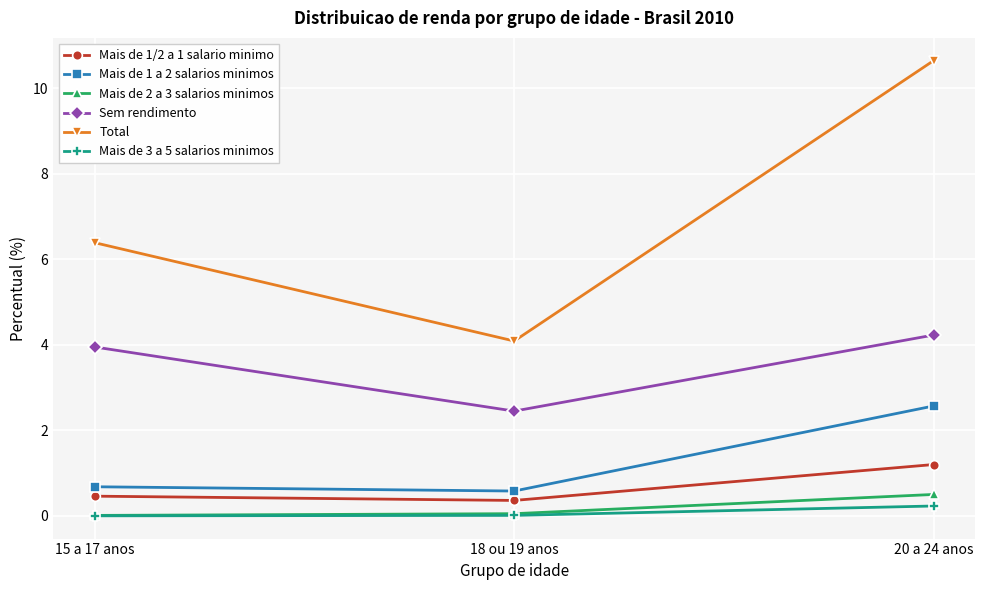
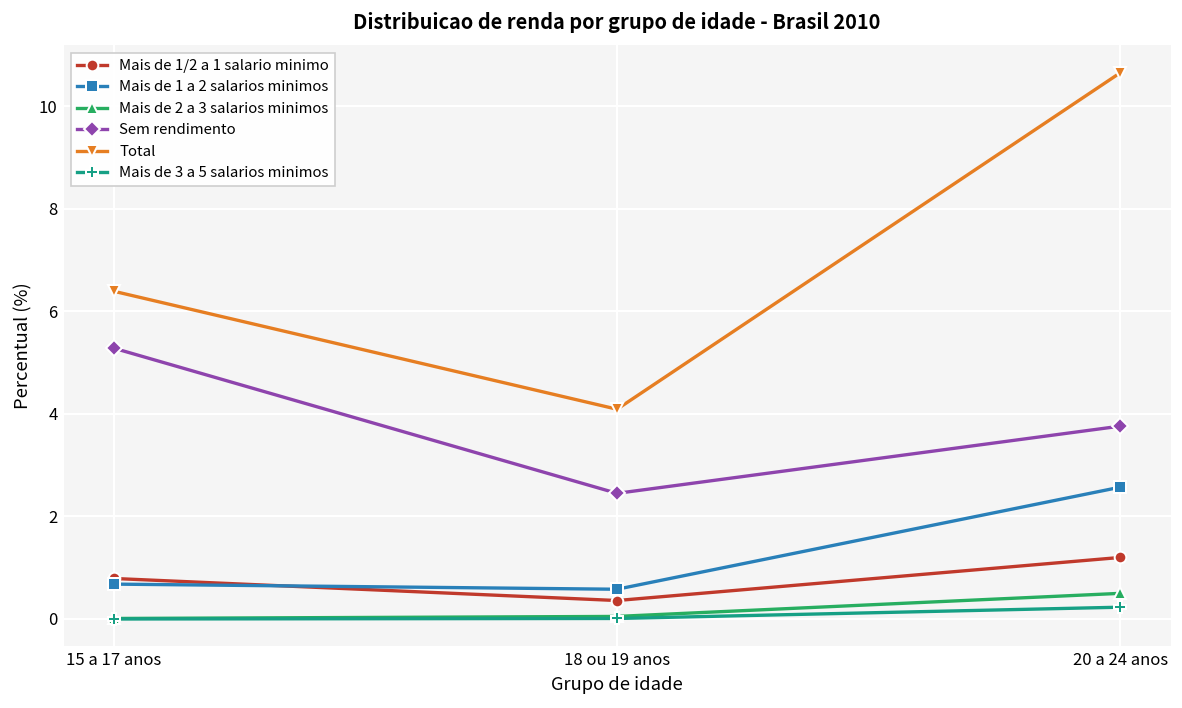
Mais de 1/2 a 1 salario minimo, 15 a 17 anos: 0.5 -> 0.8
Sem rendimento, 15 a 17 anos: 4.0 -> 5.3
Sem rendimento, 20 a 24 anos: 4.2 -> 3.8
